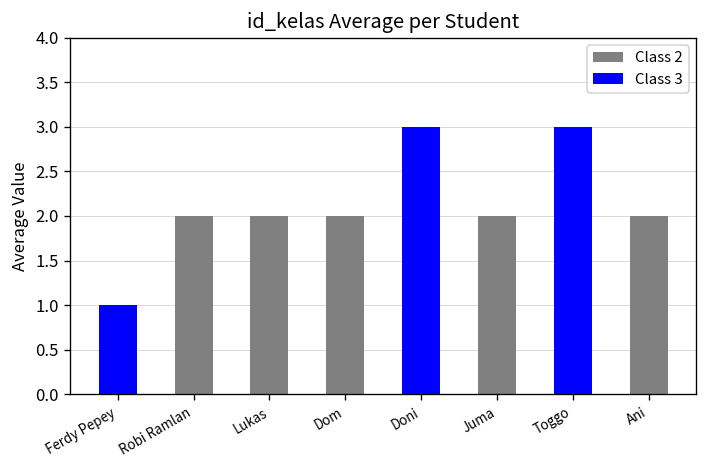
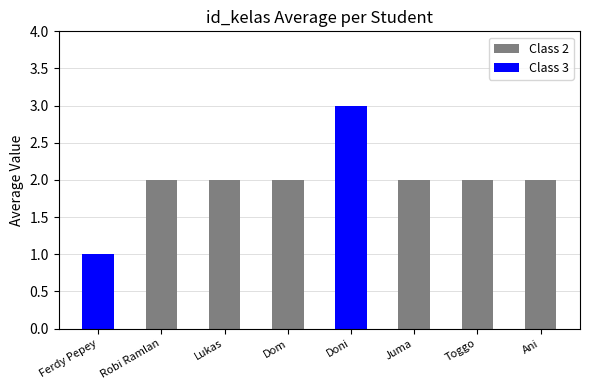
Toggo: 3 -> 2
